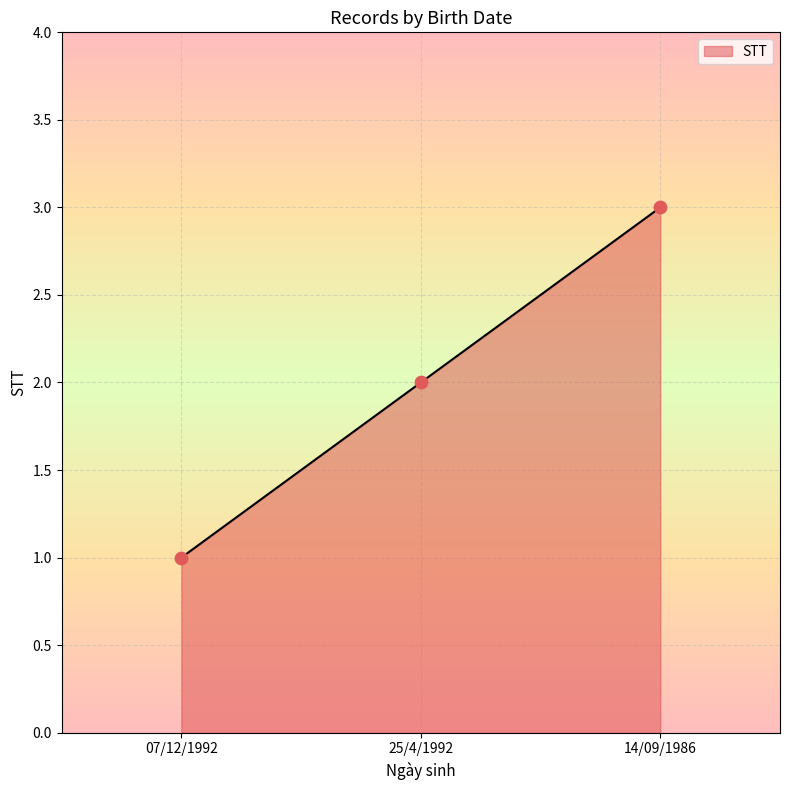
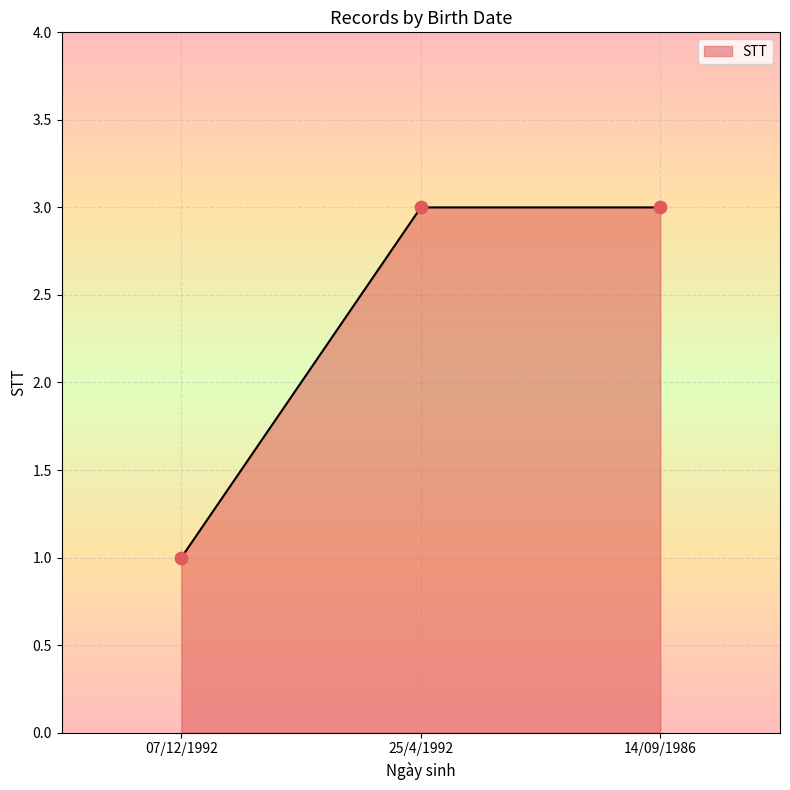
25/4/1992: 2 -> 3
